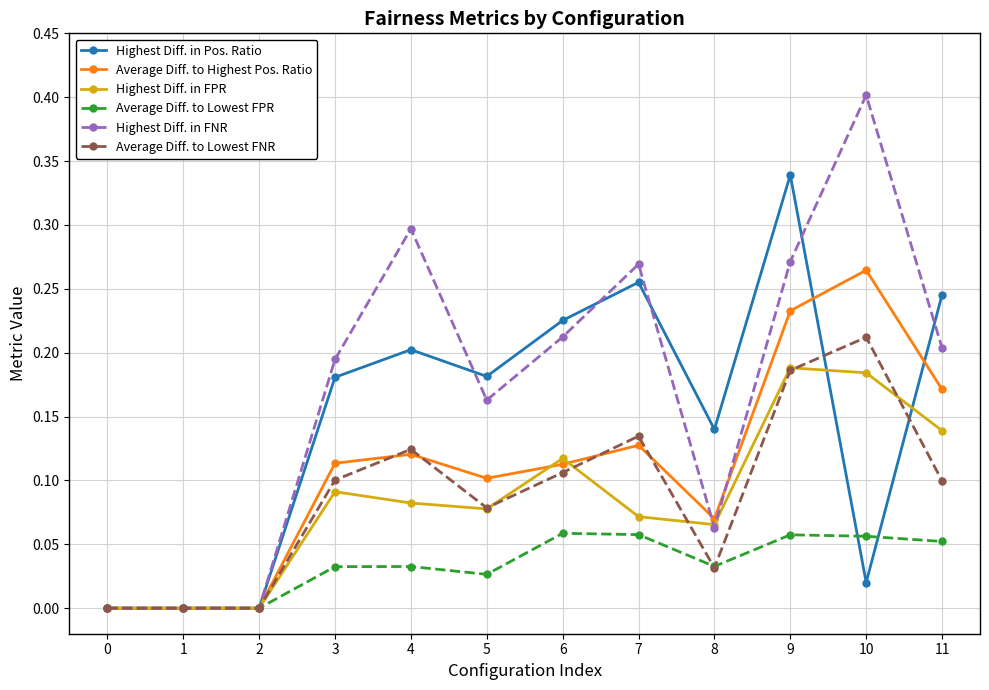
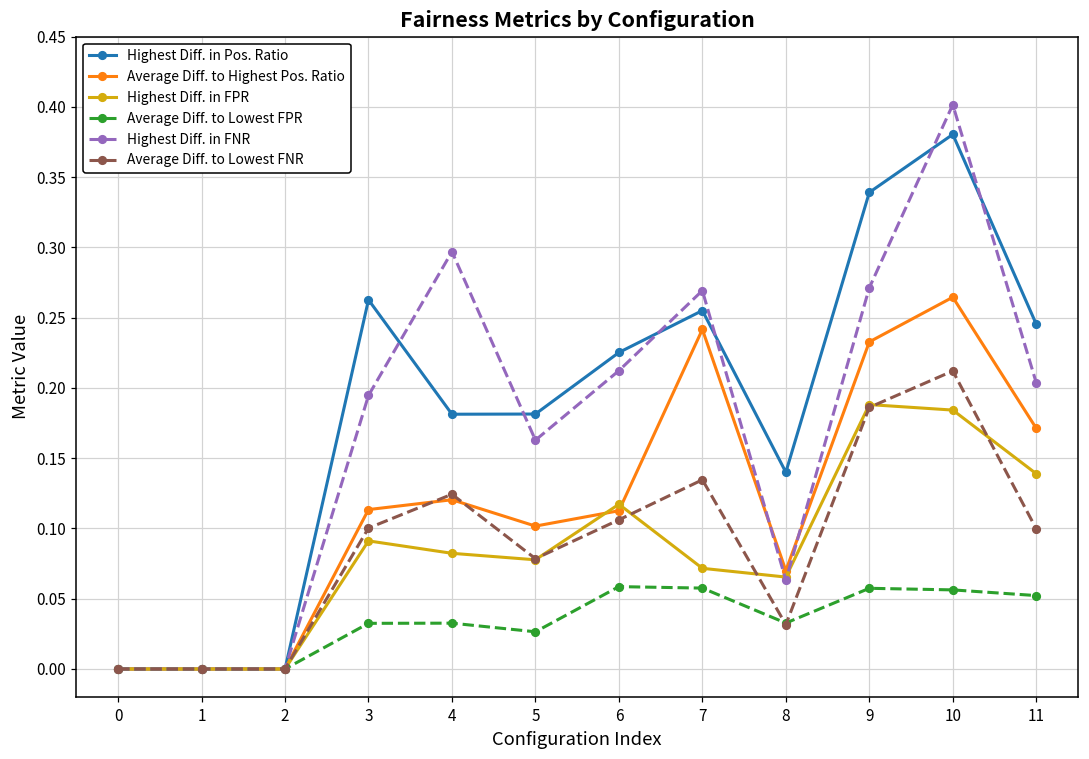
Highest Diff. in Pos. Ratio, 3: 0.181 -> 0.263
Highest Diff. in Pos. Ratio, 4: 0.202 -> 0.181
Average Diff. to Highest Pos. Ratio, 7: 0.128 -> 0.242
Highest Diff. in Pos. Ratio, 10: 0.020 -> 0.380
